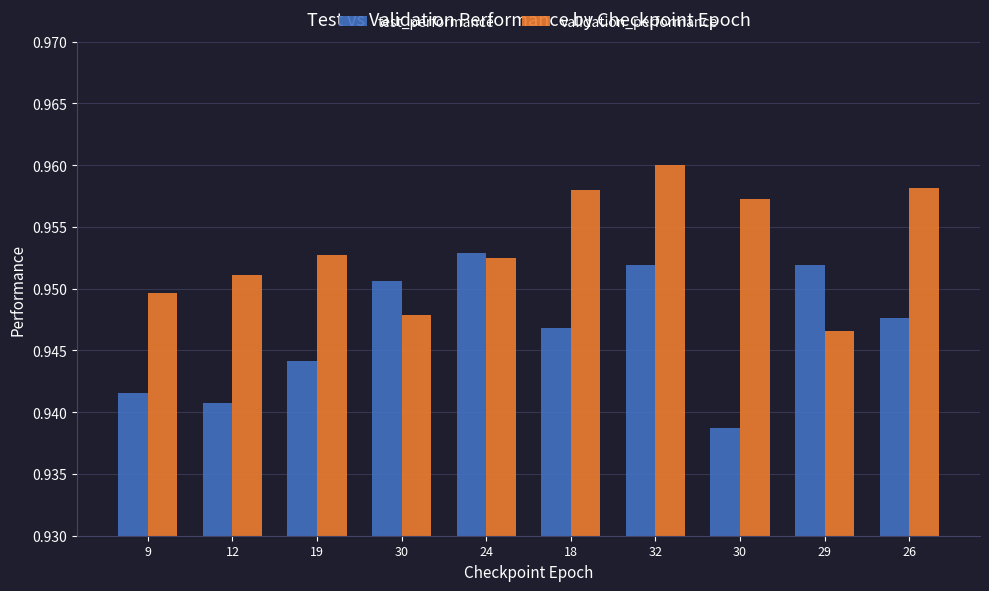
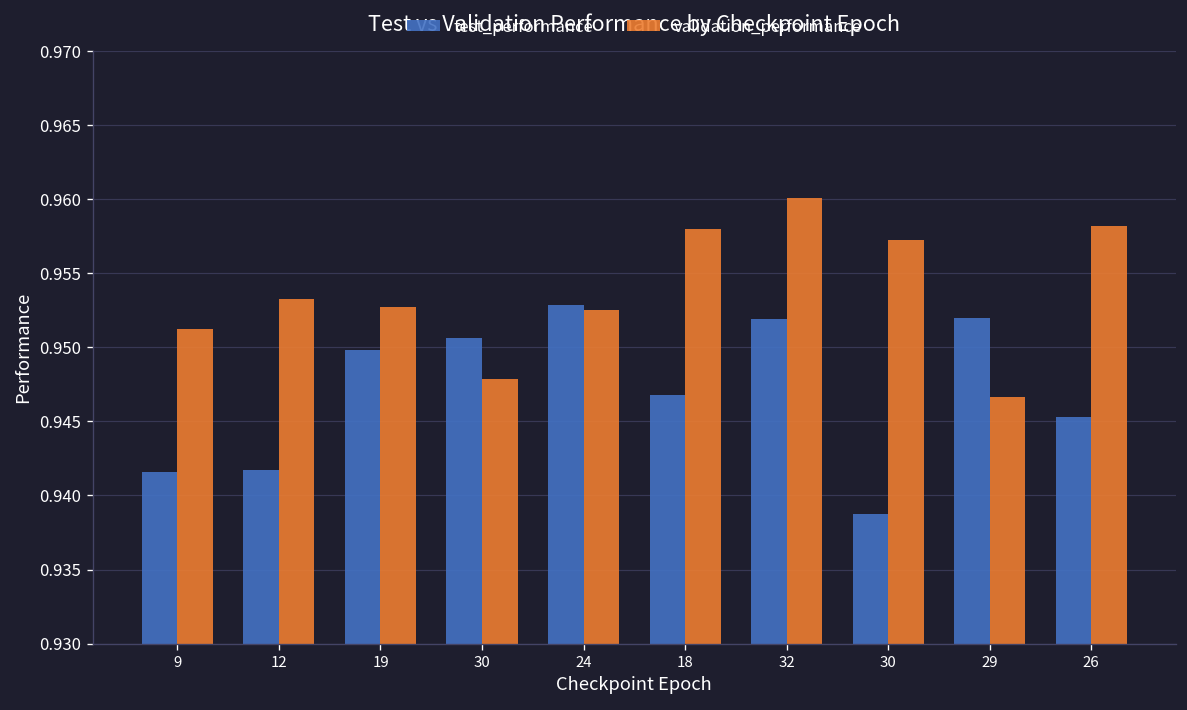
validation_performance, 9: 0.9497 -> 0.9513
test_performance, 12: 0.9408 -> 0.9417
validation_performance, 12: 0.9511 -> 0.9532
test_performance, 19: 0.9442 -> 0.9498
test_performance, 26: 0.9476 -> 0.9453
